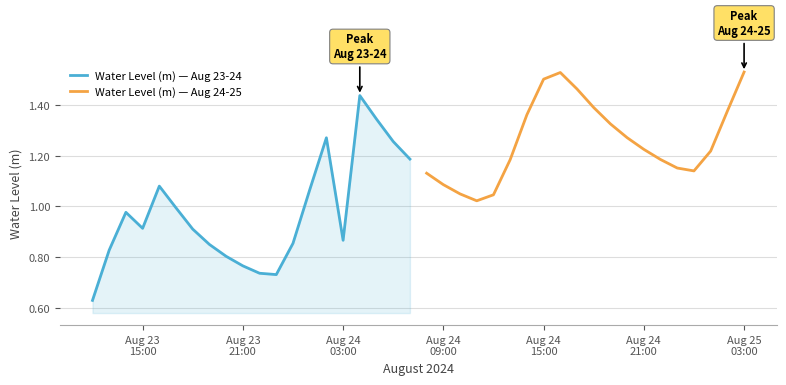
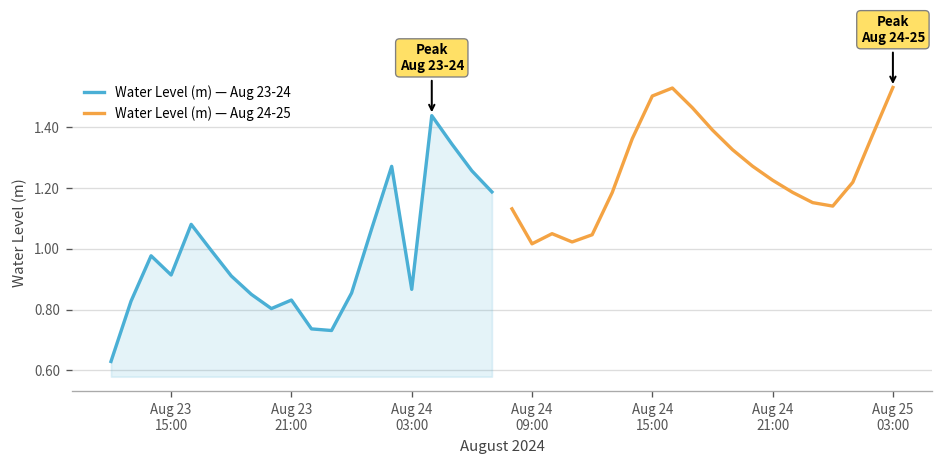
Water Level (m) — Aug 23-24, Aug 23 21:00: 0.77 -> 0.83
Water Level (m) — Aug 24-25, Aug 24 09:00: 1.09 -> 1.02
